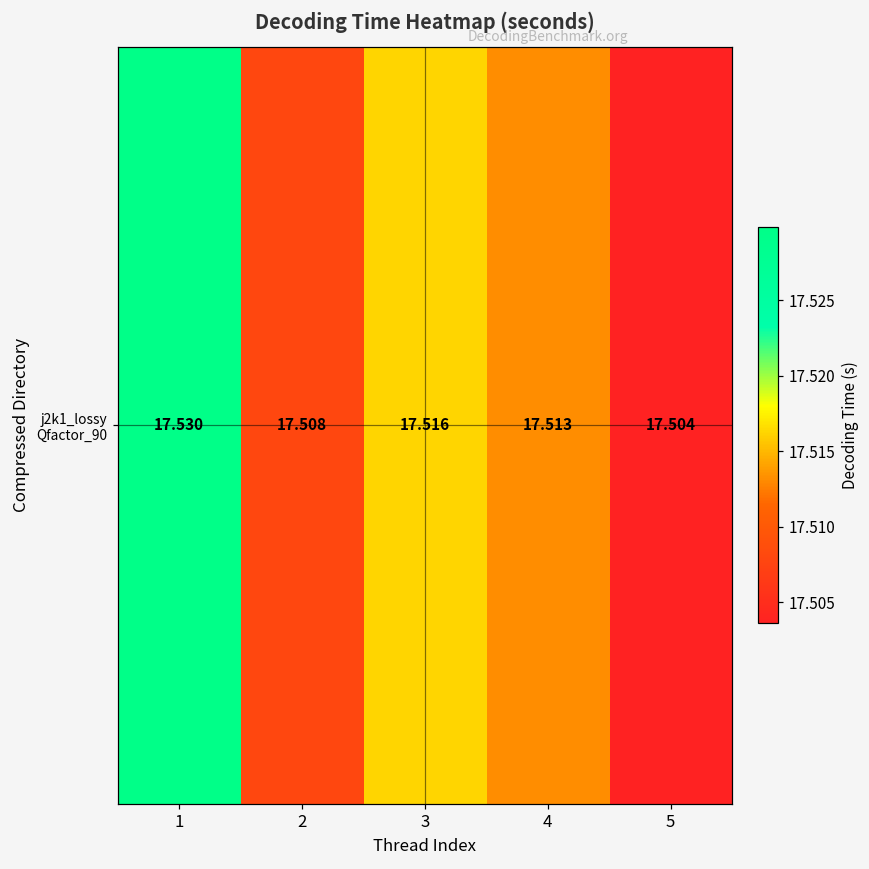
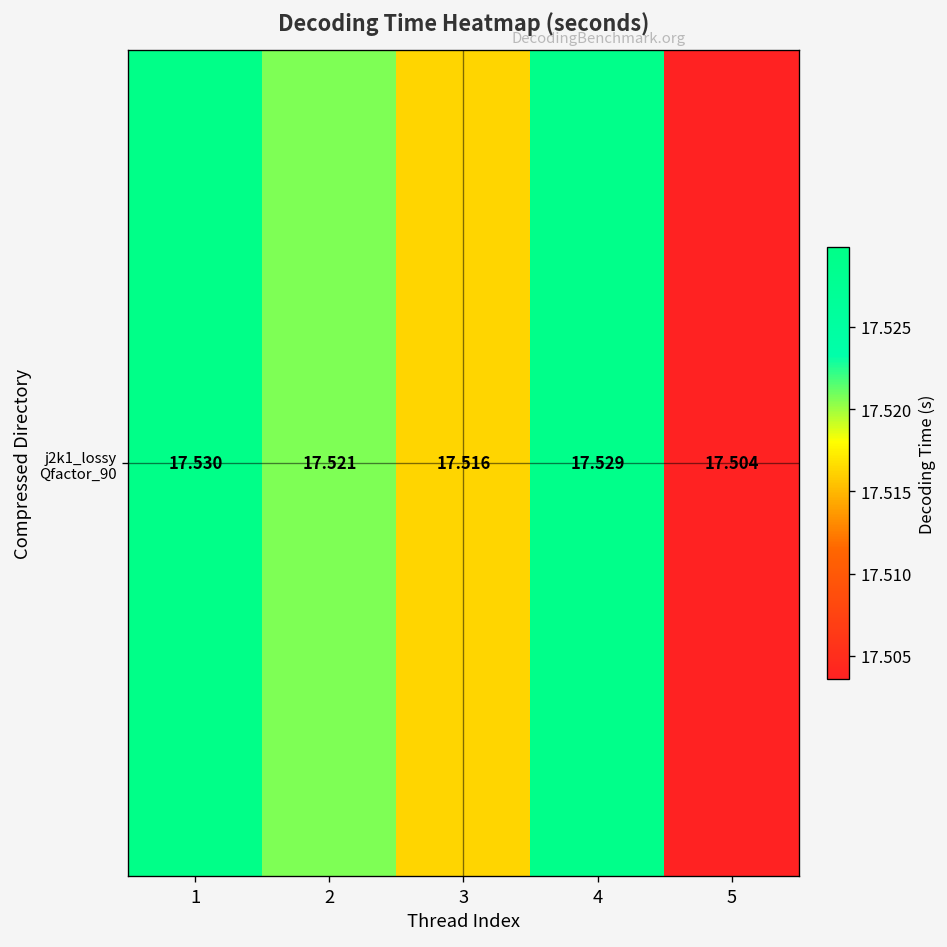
j2k1_lossy Qfactor_90, 2: 17.508 -> 17.521
j2k1_lossy Qfactor_90, 4: 17.513 -> 17.529
